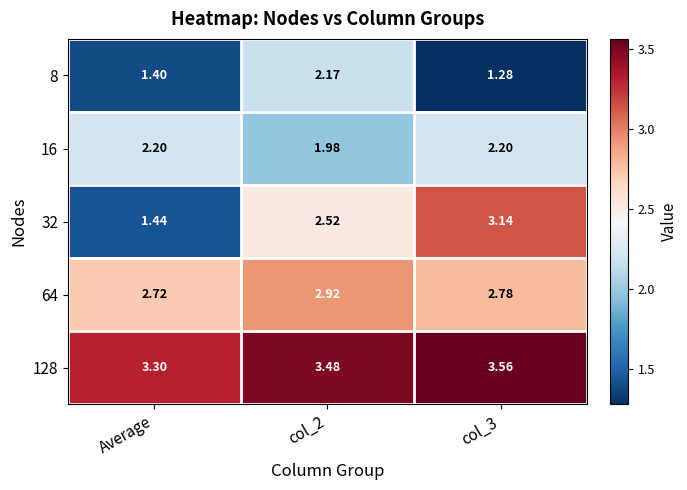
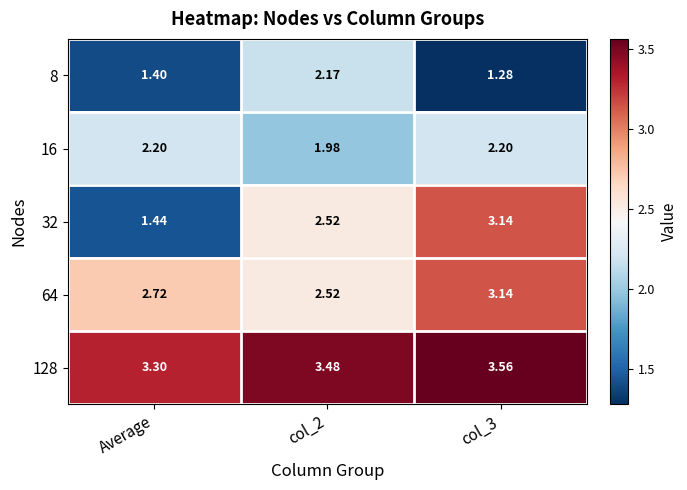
64, col_2: 2.92 -> 2.52
64, col_3: 2.78 -> 3.14
